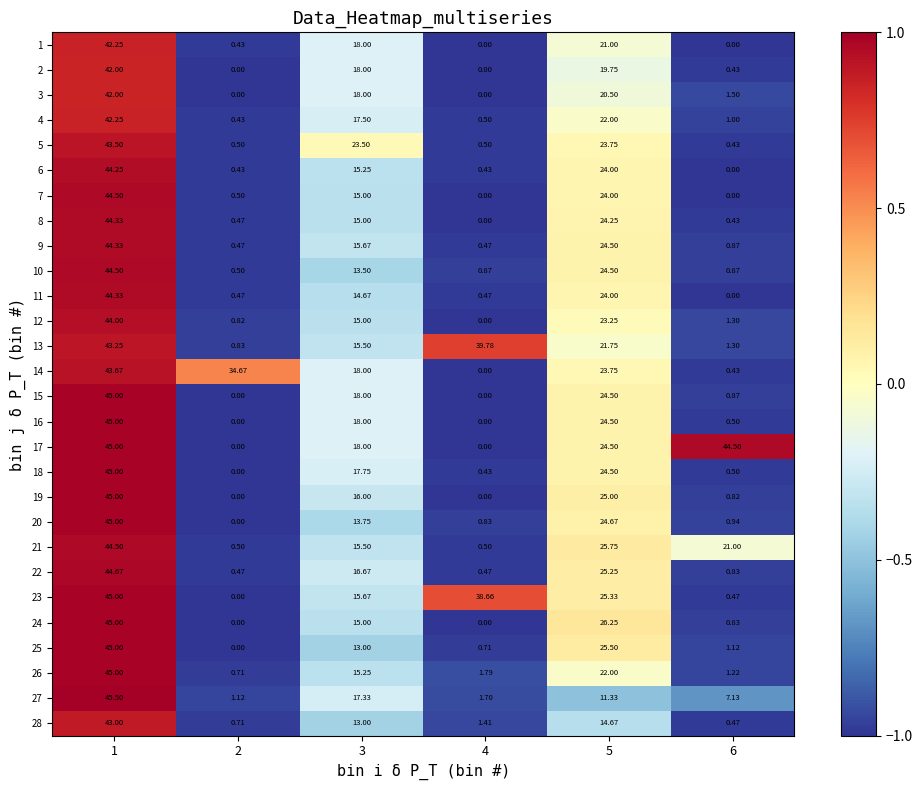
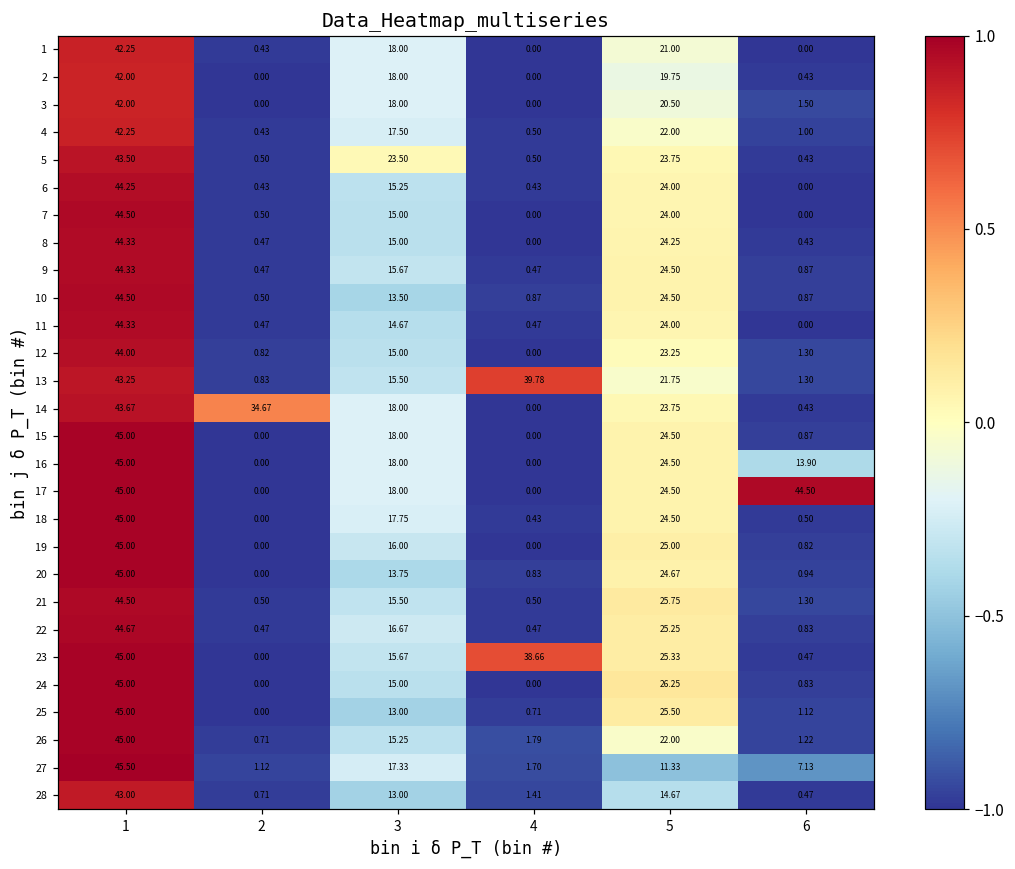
16, 6: 0.50 -> 13.90
21, 6: 21.00 -> 1.30
